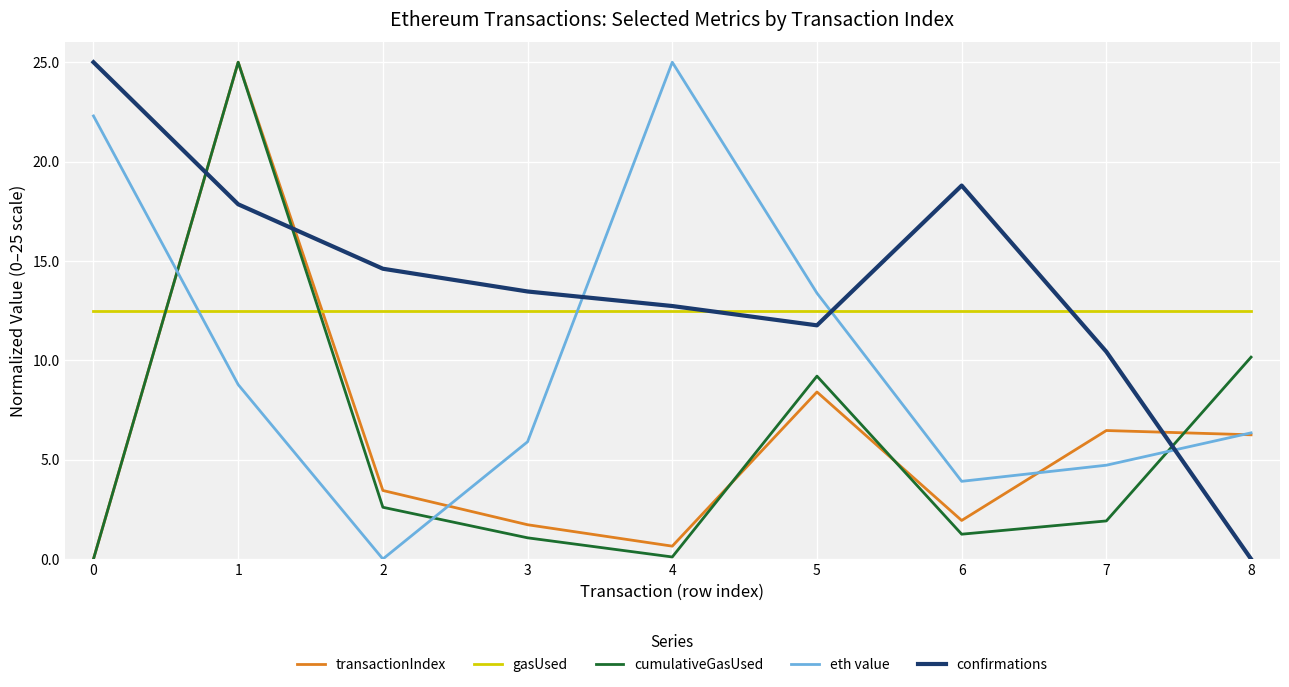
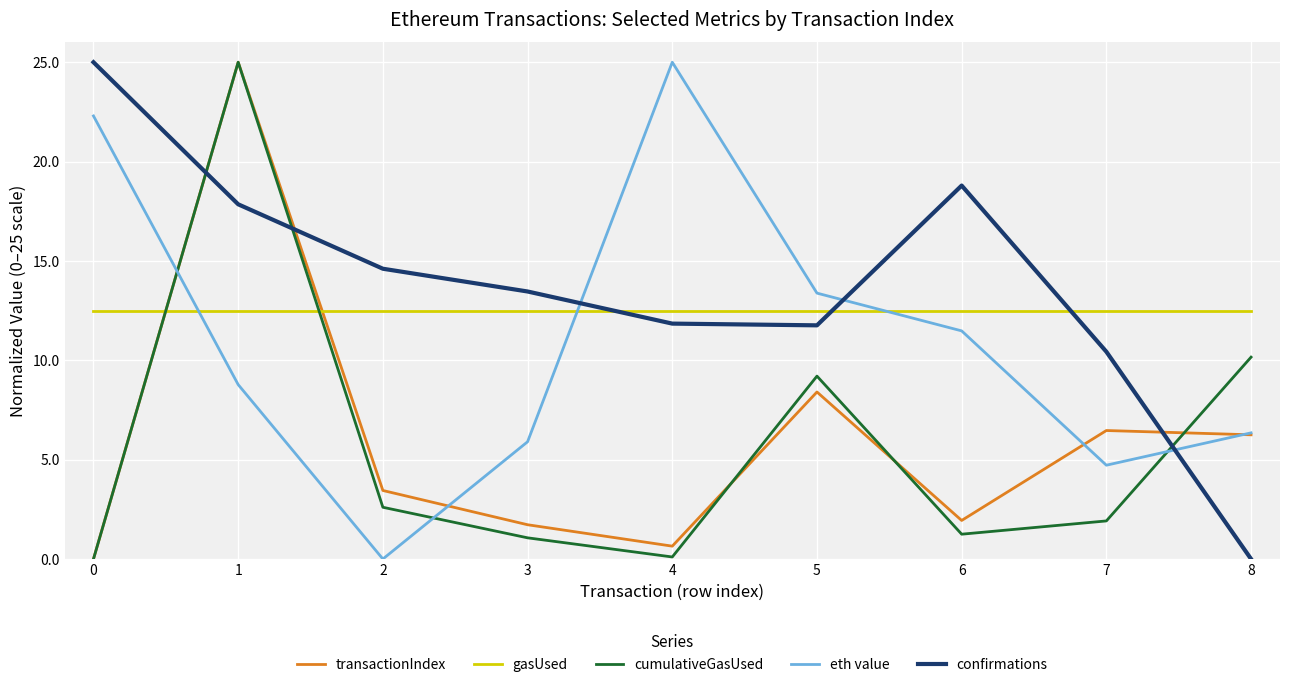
confirmations, 4: 12.7 -> 11.8
eth value, 6: 3.9 -> 11.5
